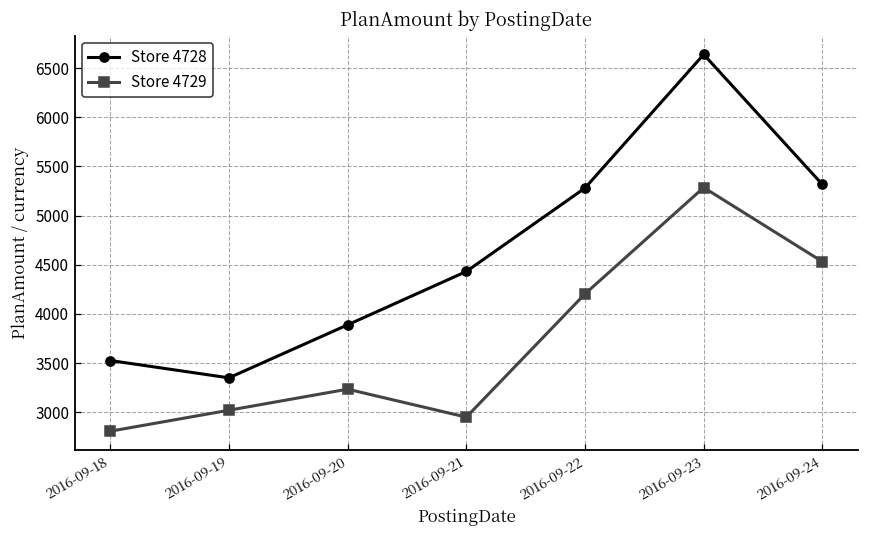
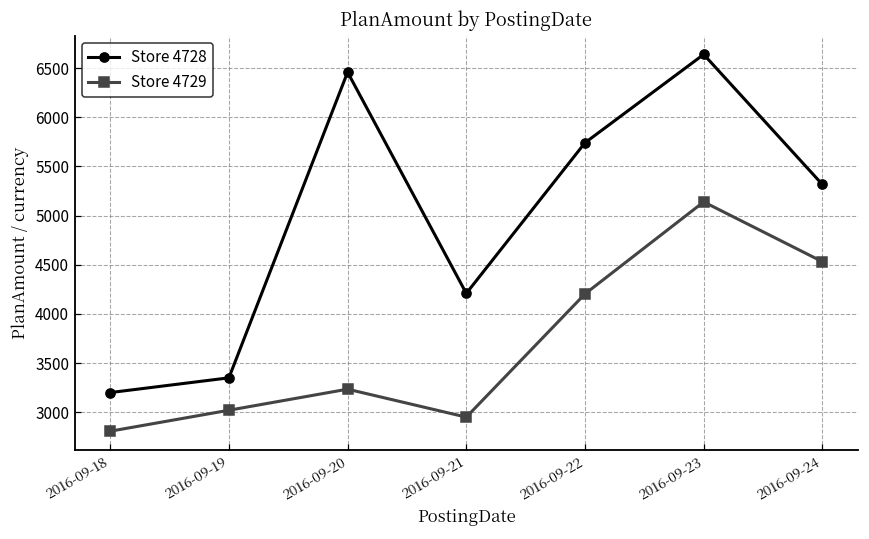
Store 4728, 2016-09-18: 3500 -> 3200
Store 4728, 2016-09-20: 3900 -> 6500
Store 4728, 2016-09-21: 4400 -> 4200
Store 4728, 2016-09-22: 5300 -> 5700
Store 4729, 2016-09-23: 5300 -> 5100
